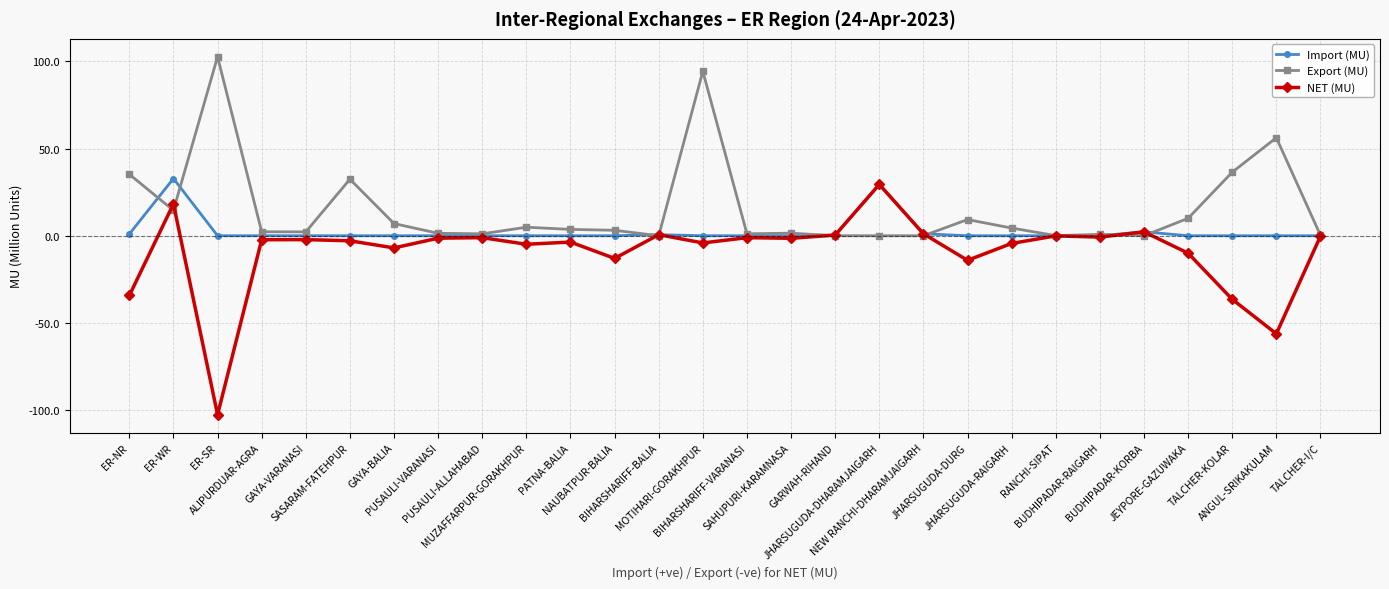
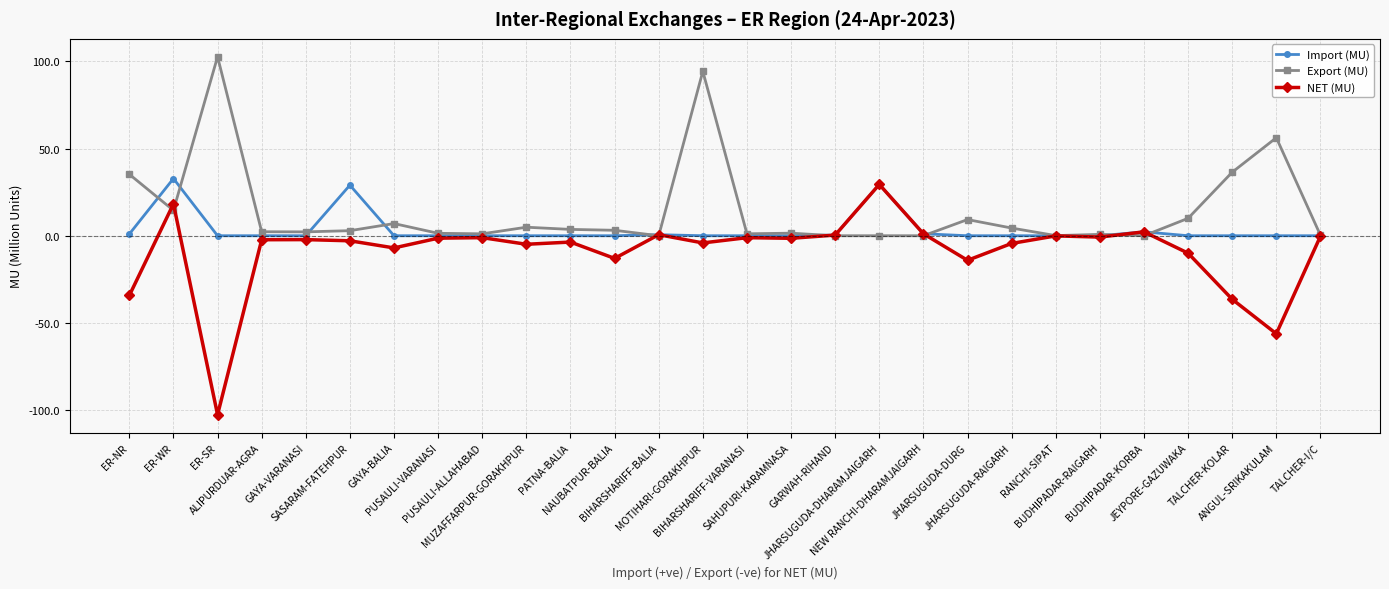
Import (MU), SASARAM-FATEHPUR: 0 -> 29
Export (MU), SASARAM-FATEHPUR: 32 -> 3
